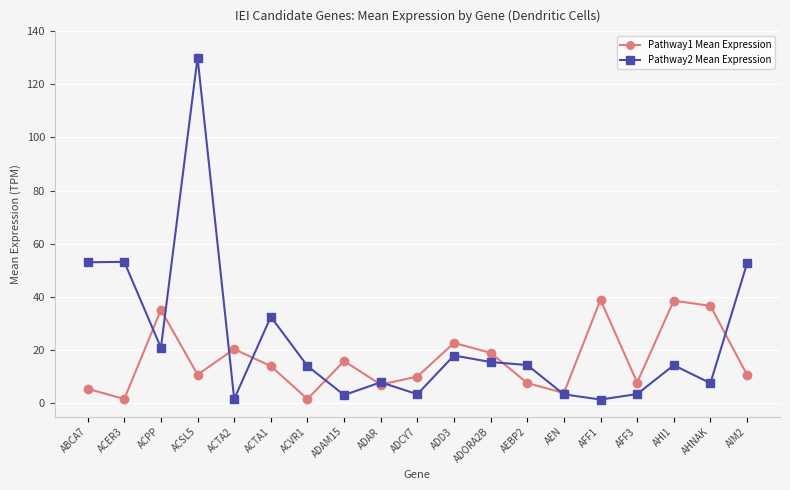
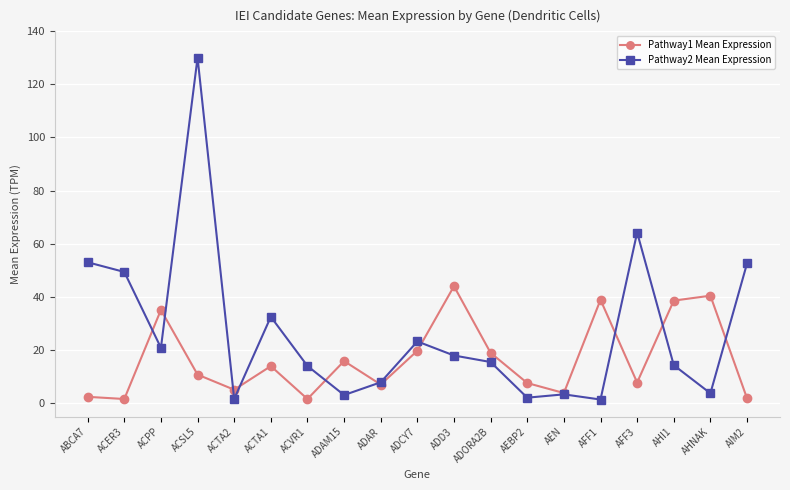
Pathway1 Mean Expression, ABCA7: 5 -> 2
Pathway2 Mean Expression, ACER3: 53 -> 49
Pathway1 Mean Expression, ACTA2: 20 -> 5
Pathway1 Mean Expression, ADCY7: 10 -> 20
Pathway2 Mean Expression, ADCY7: 3 -> 23
Pathway1 Mean Expression, ADD3: 23 -> 44
Pathway2 Mean Expression, AEBP2: 14 -> 2
Pathway2 Mean Expression, AFF3: 3 -> 64
Pathway1 Mean Expression, AHNAK: 37 -> 40
Pathway2 Mean Expression, AHNAK: 7 -> 4
Pathway1 Mean Expression, AIM2: 11 -> 2
